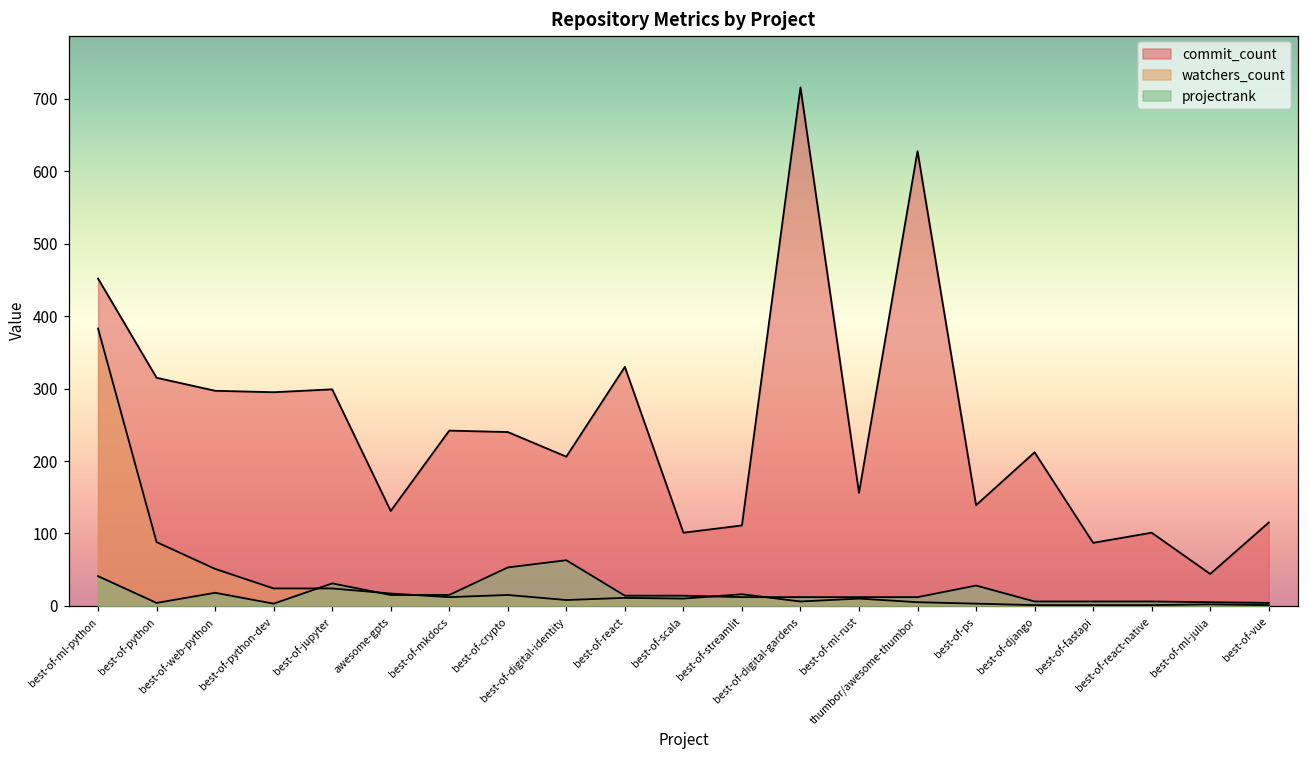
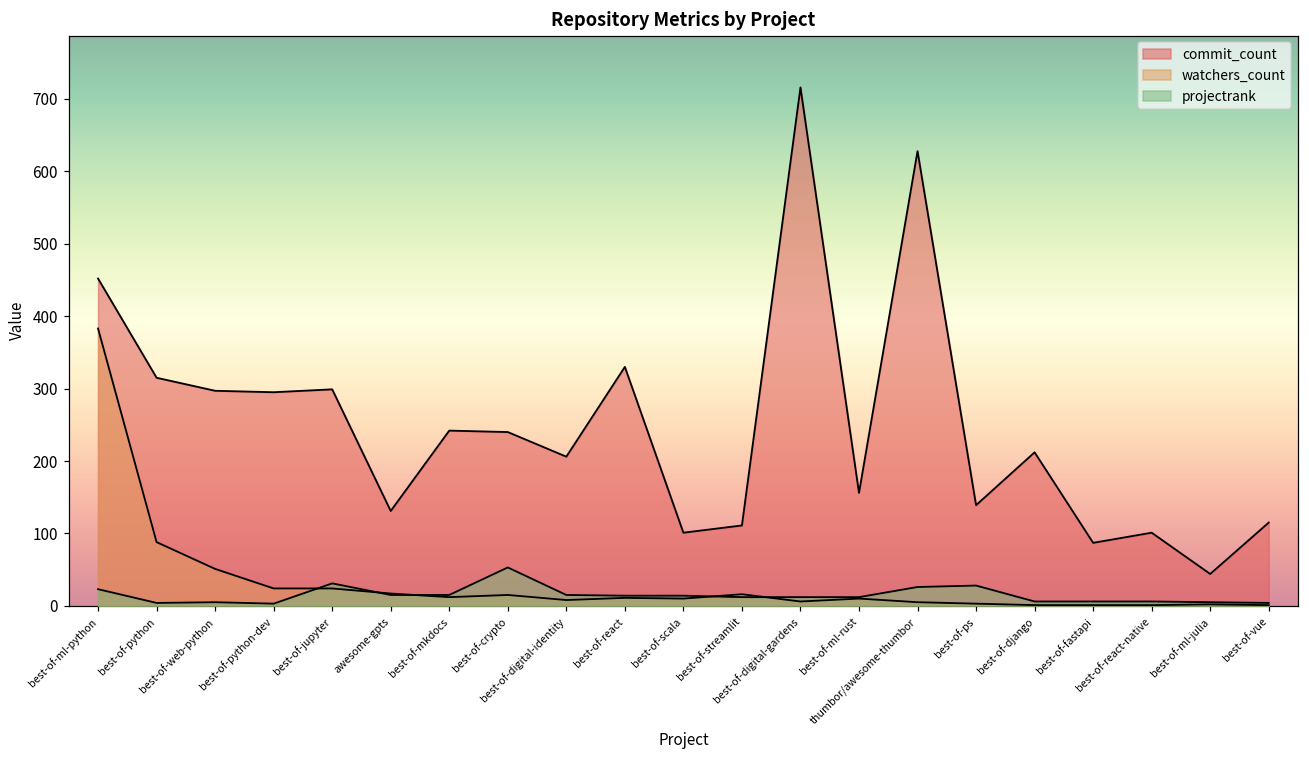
projectrank, best-of-ml-python: 40 -> 20
projectrank, best-of-web-python: 20 -> 10
projectrank, best-of-digital-identity: 60 -> 20
projectrank, thumbor/awesome-thumbor: 10 -> 30
